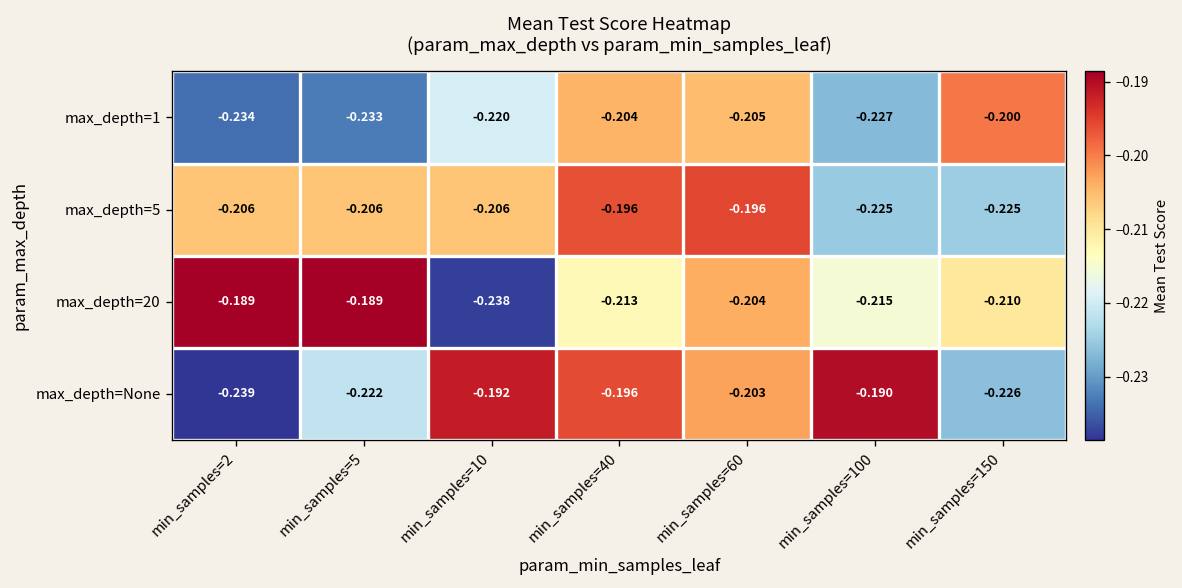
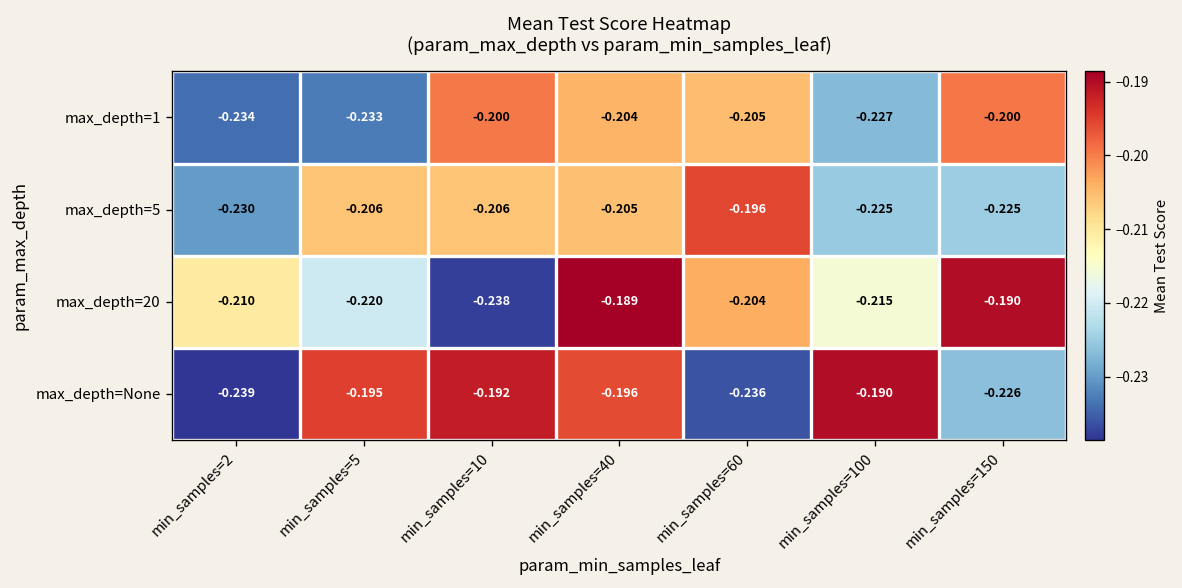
max_depth=1, min_samples=10: -0.220 -> -0.200
max_depth=5, min_samples=2: -0.206 -> -0.230
max_depth=5, min_samples=40: -0.196 -> -0.205
max_depth=20, min_samples=2: -0.189 -> -0.210
max_depth=20, min_samples=5: -0.189 -> -0.220
max_depth=20, min_samples=40: -0.213 -> -0.189
max_depth=20, min_samples=150: -0.210 -> -0.190
max_depth=None, min_samples=5: -0.222 -> -0.195
max_depth=None, min_samples=60: -0.203 -> -0.236
